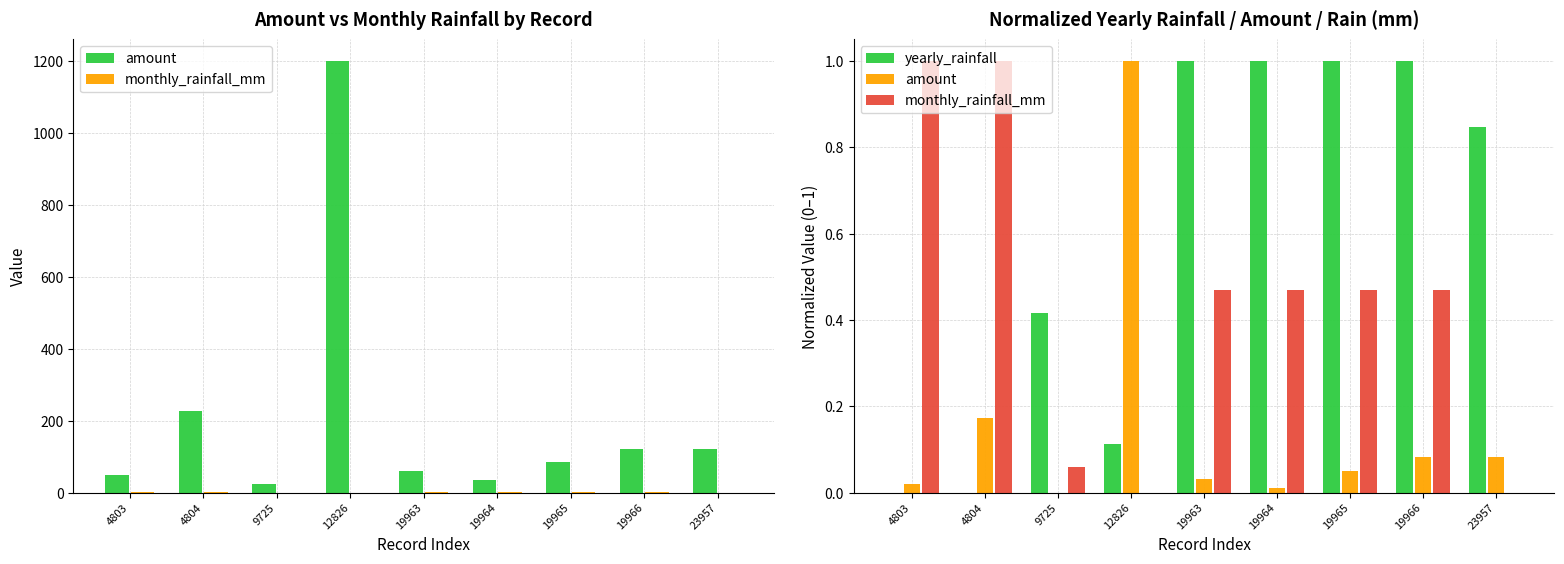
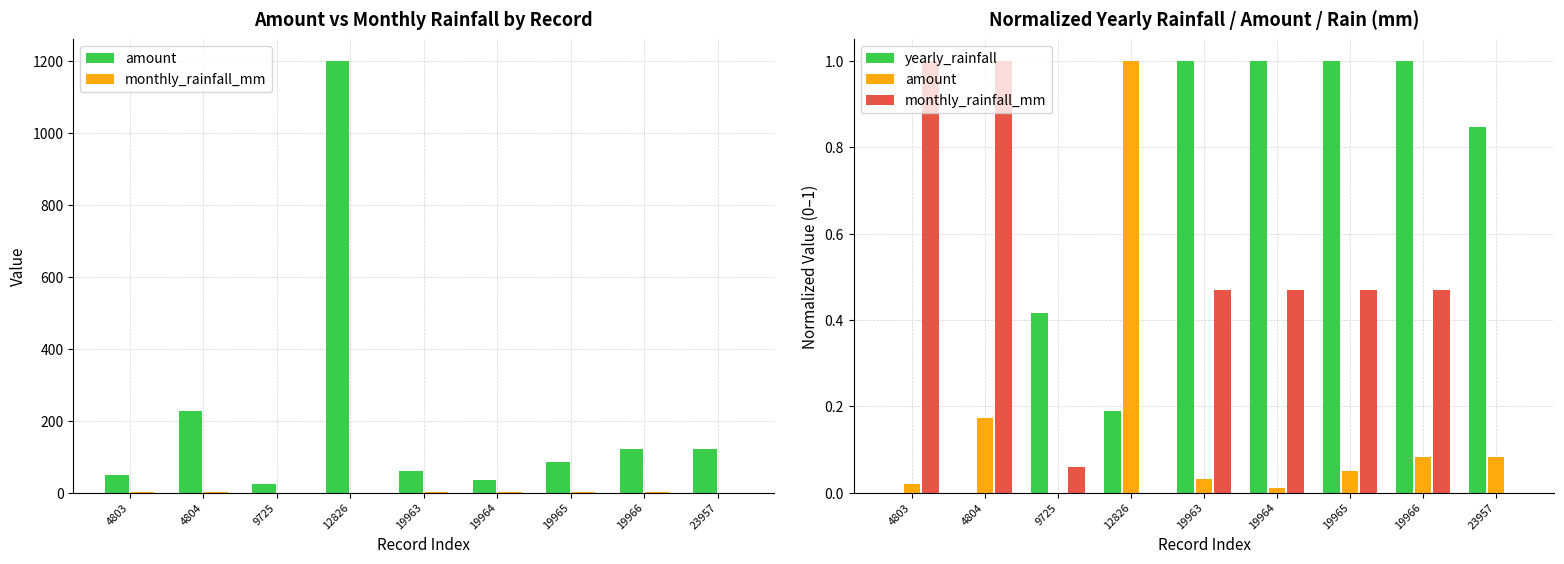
Normalized Yearly Rainfall / Amount / Rain (mm), yearly_rainfall, 12826: 0.11 -> 0.19
